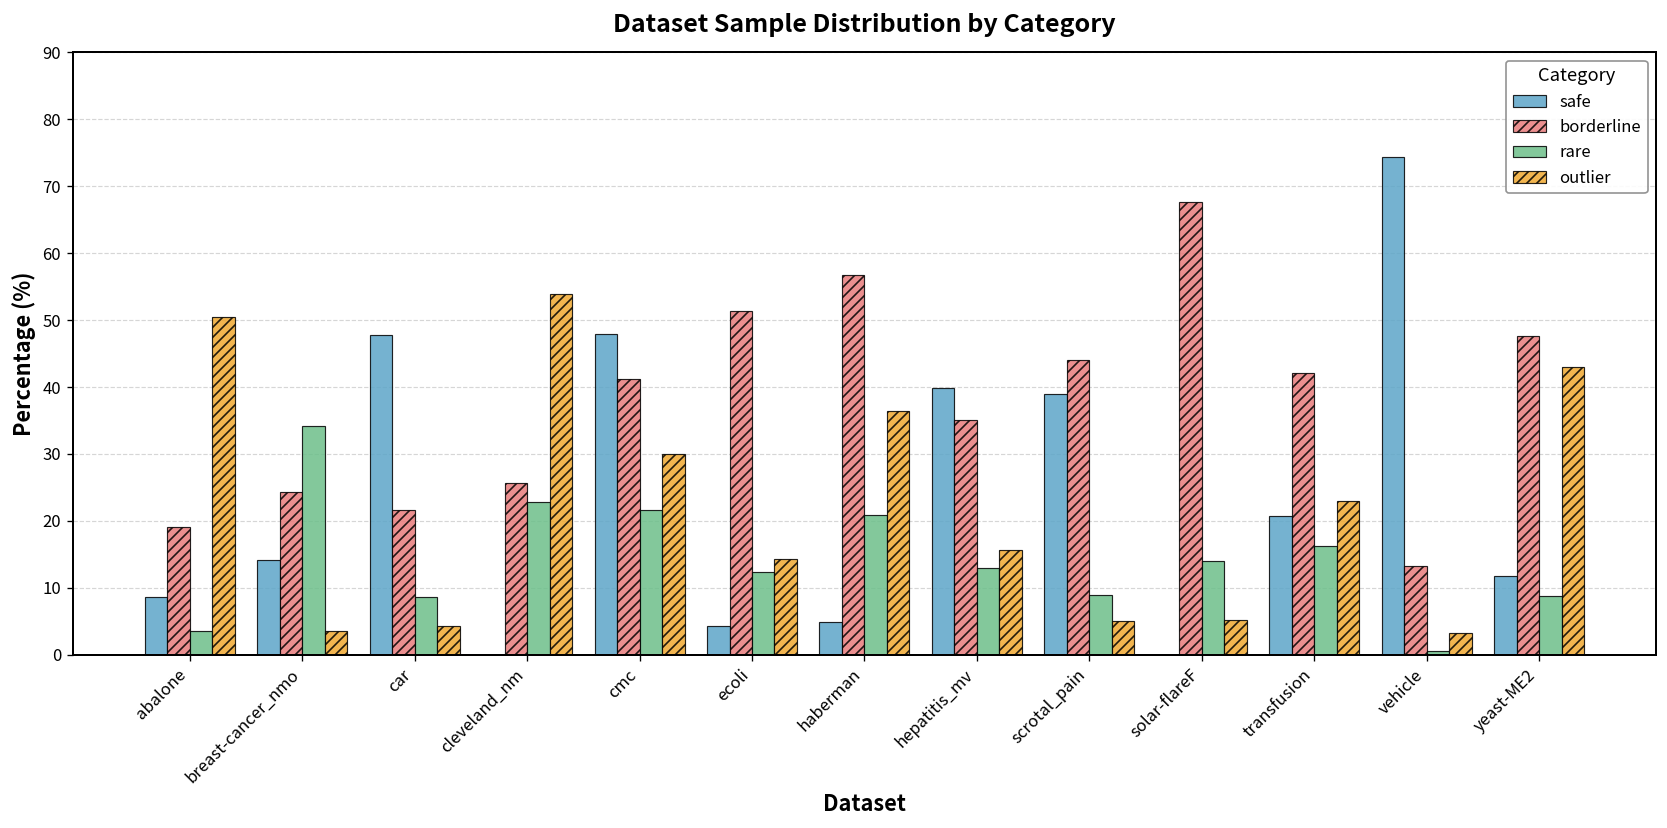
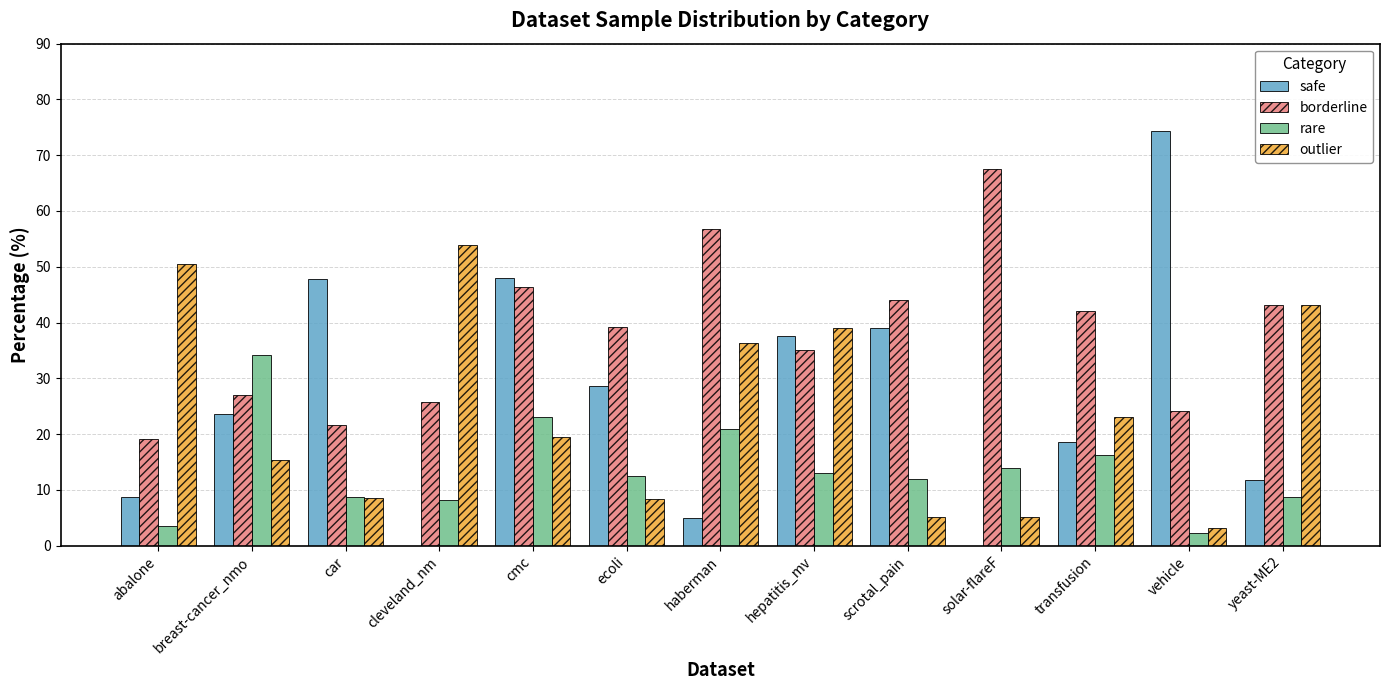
safe, breast-cancer_nmo: 14 -> 24
borderline, breast-cancer_nmo: 24 -> 27
outlier, breast-cancer_nmo: 4 -> 15
outlier, car: 4 -> 9
rare, cleveland_nm: 23 -> 8
borderline, cmc: 41 -> 46
rare, cmc: 22 -> 23
outlier, cmc: 30 -> 20
safe, ecoli: 4 -> 29
borderline, ecoli: 51 -> 39
outlier, ecoli: 14 -> 8
safe, hepatitis_mv: 40 -> 38
outlier, hepatitis_mv: 16 -> 39
rare, scrotal_pain: 9 -> 12
safe, transfusion: 21 -> 19
borderline, vehicle: 13 -> 24
rare, vehicle: 1 -> 2
borderline, yeast-ME2: 48 -> 43
